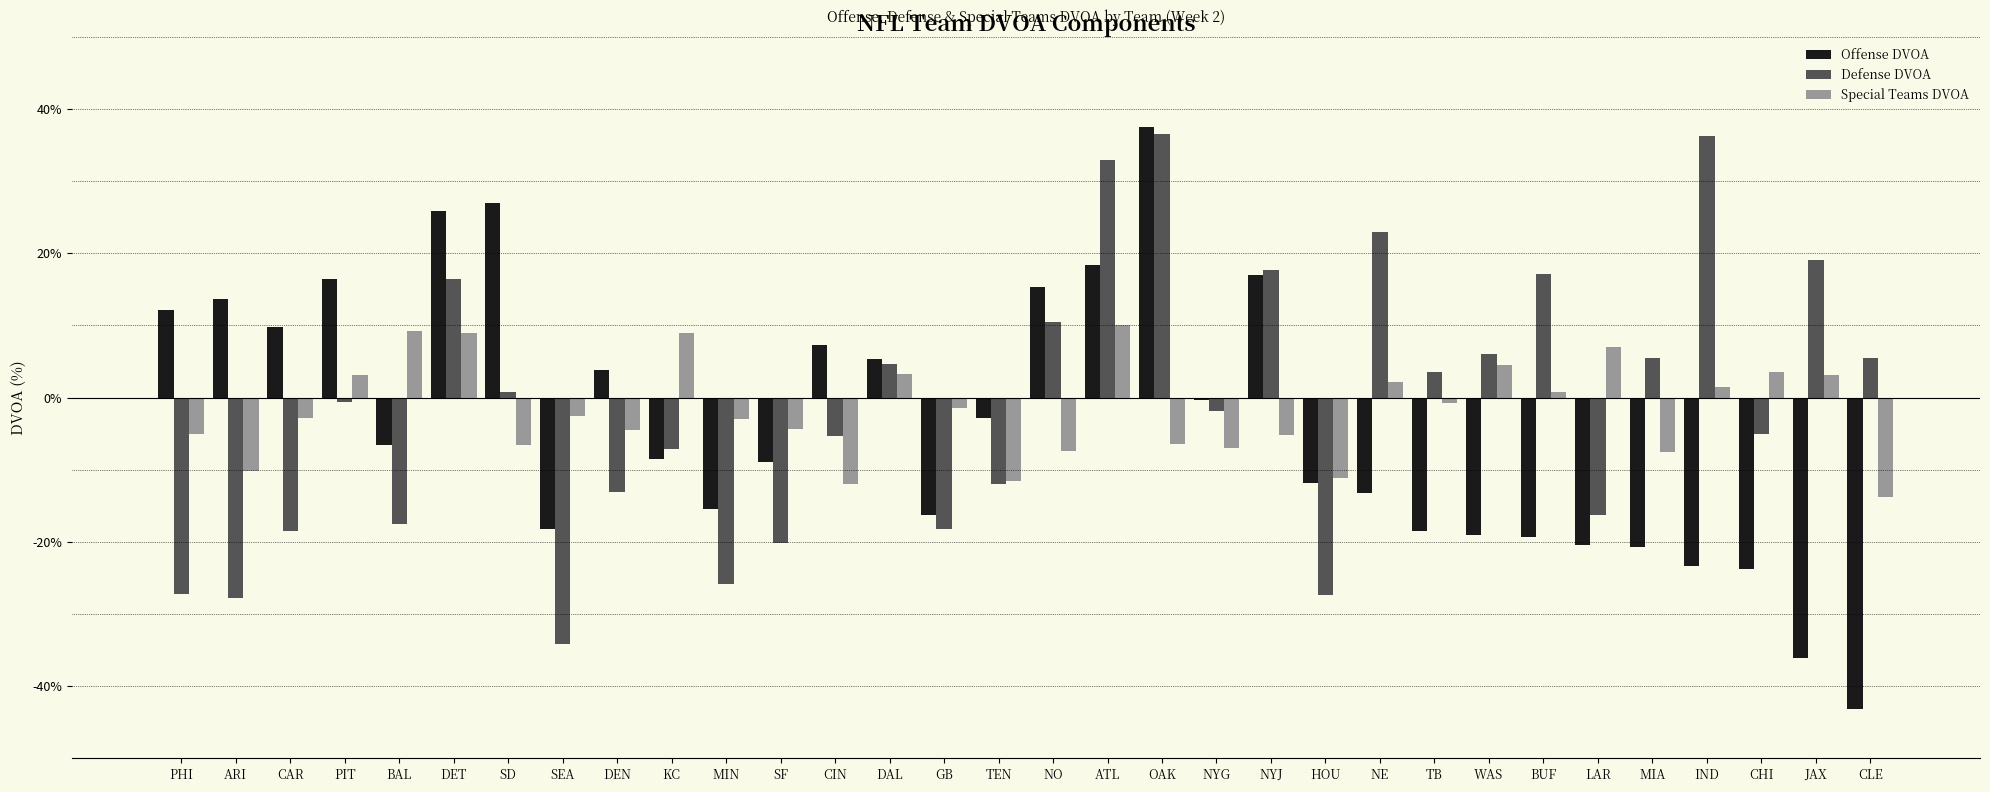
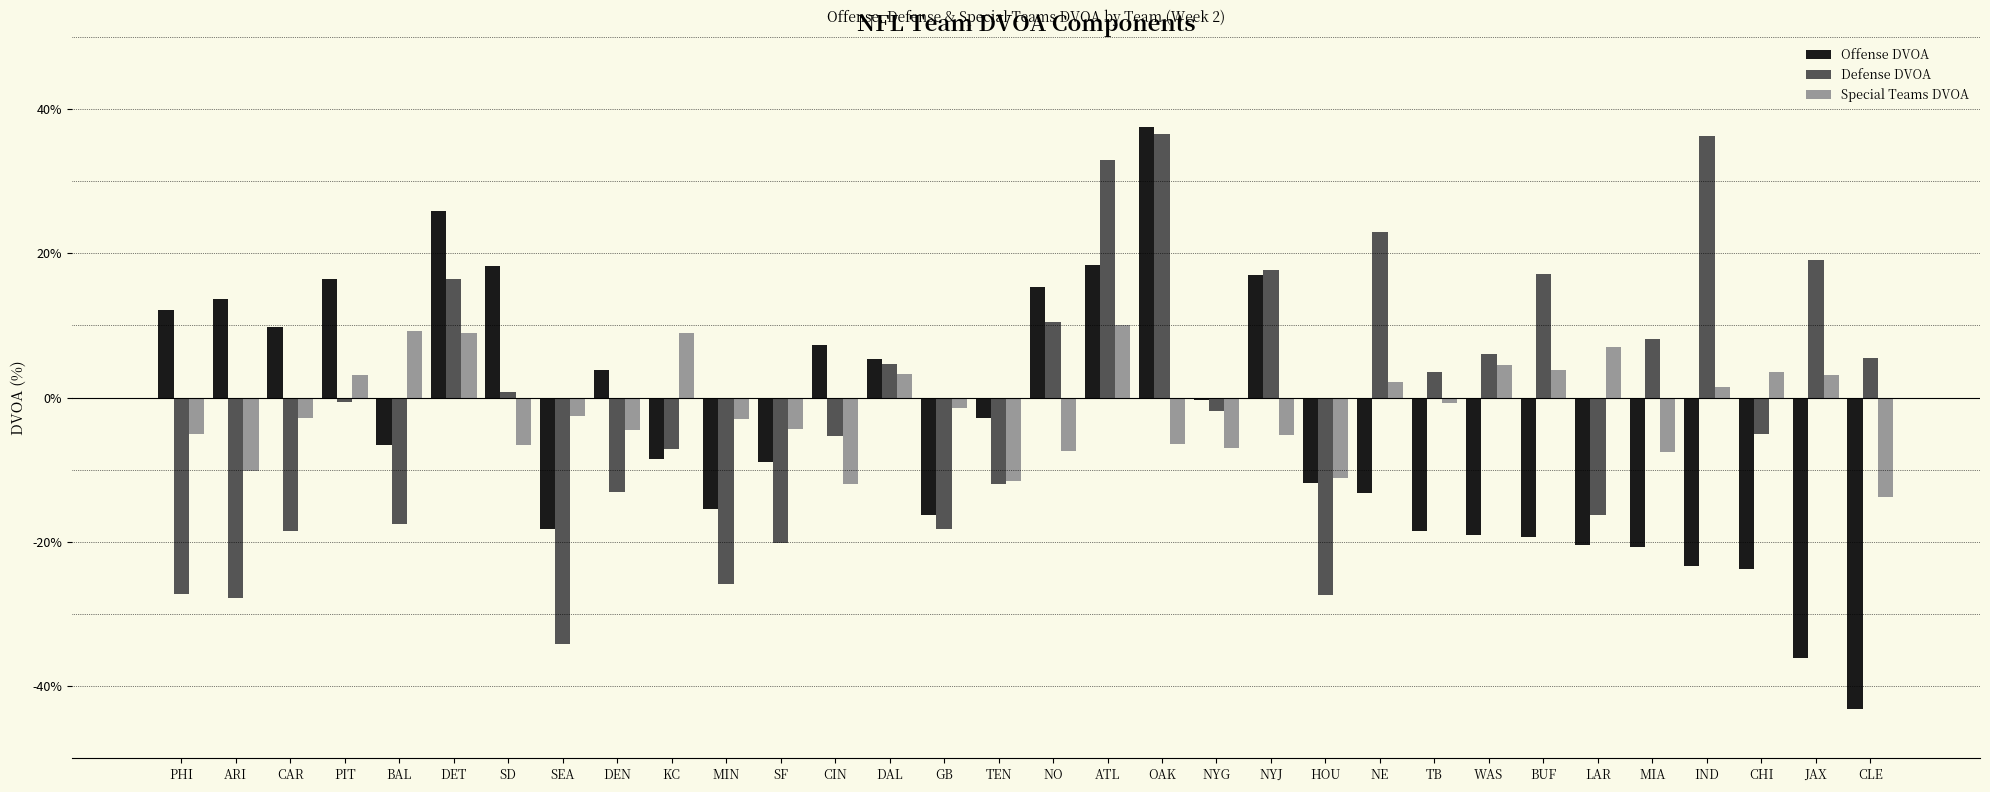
Offense DVOA, SD: 27% -> 18%
Special Teams DVOA, BUF: 1% -> 4%
Defense DVOA, MIA: 6% -> 8%
